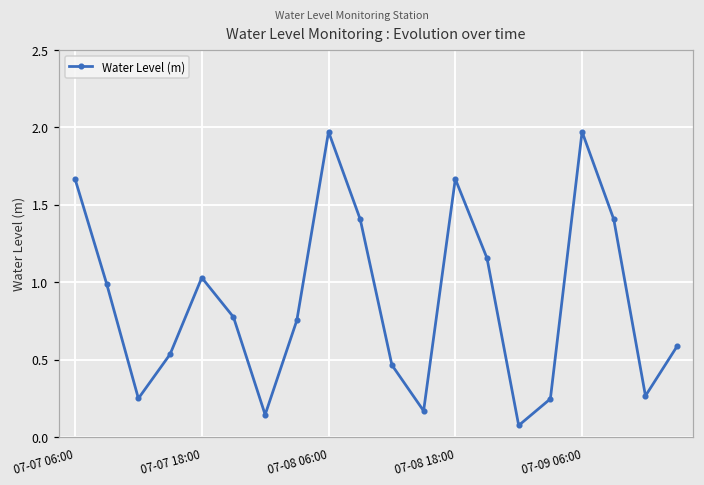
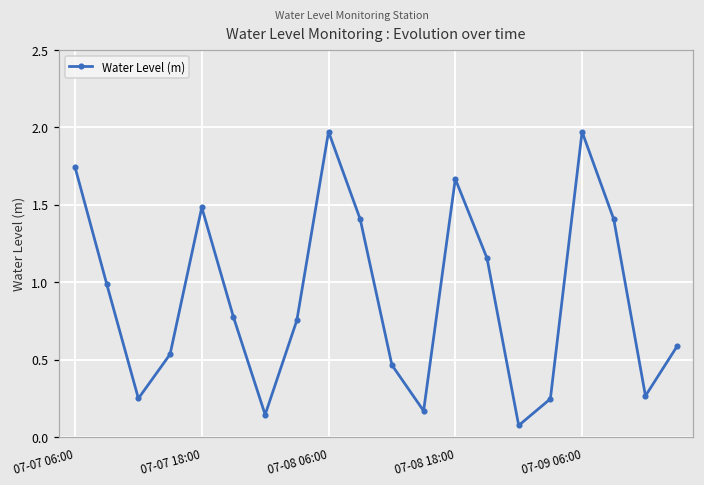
07-07 06:00: 1.67 -> 1.74
07-07 18:00: 1.03 -> 1.48
